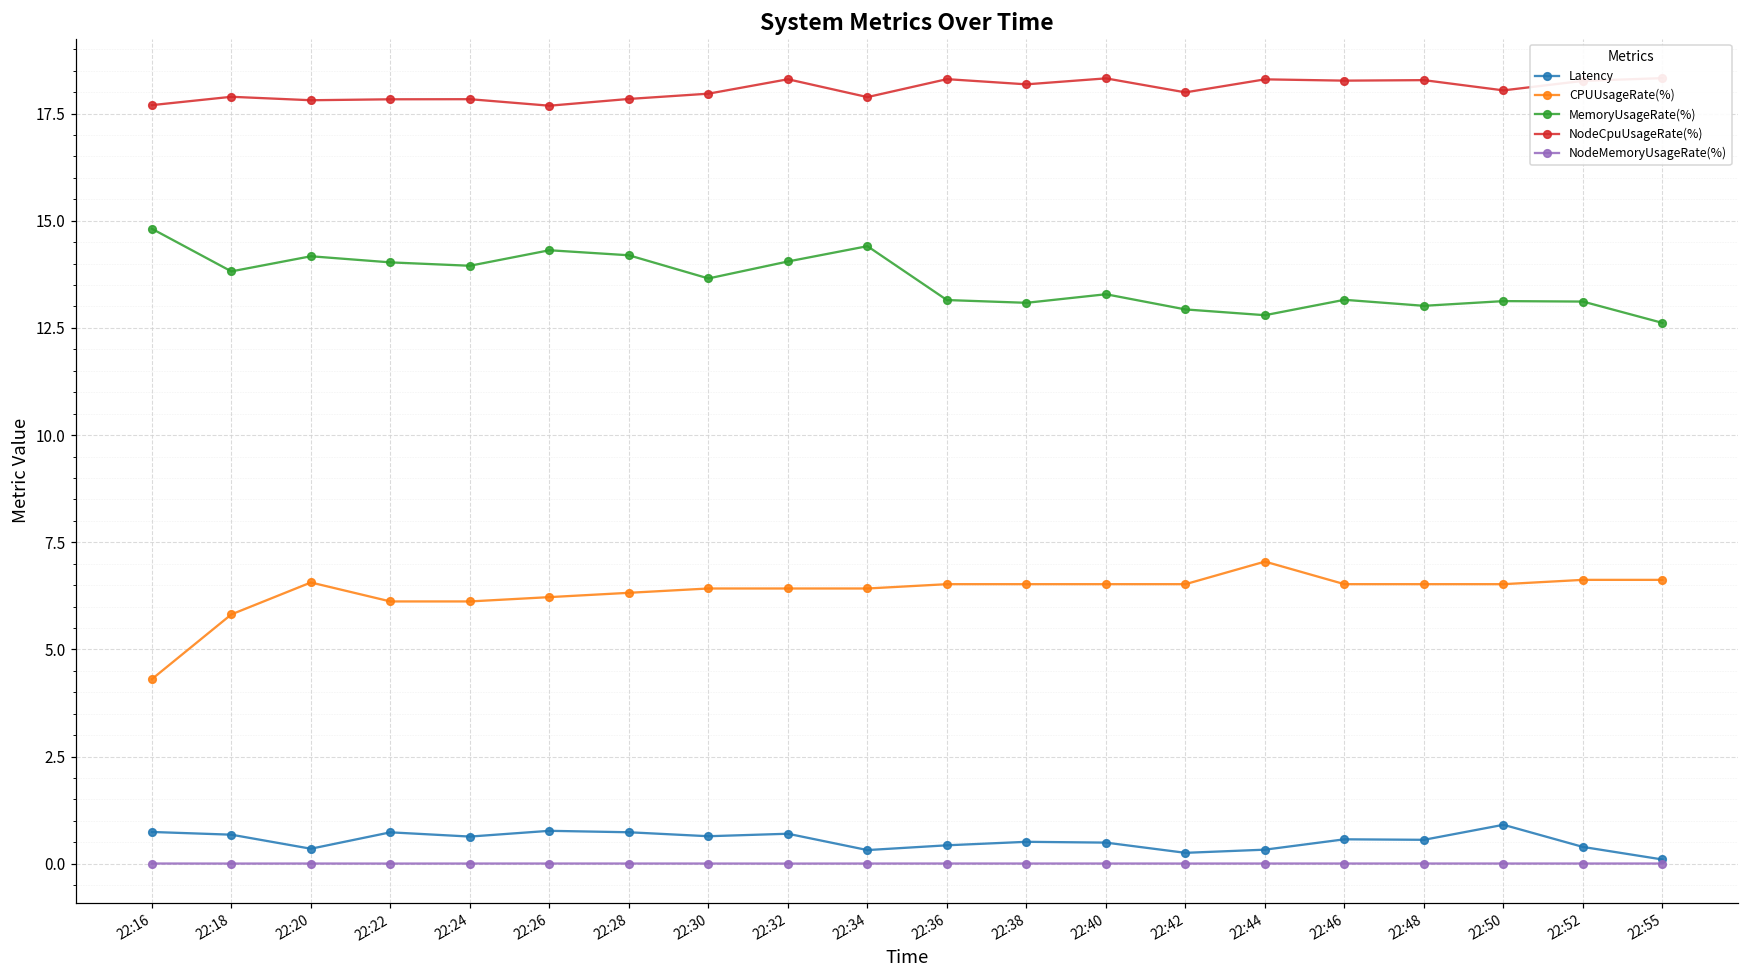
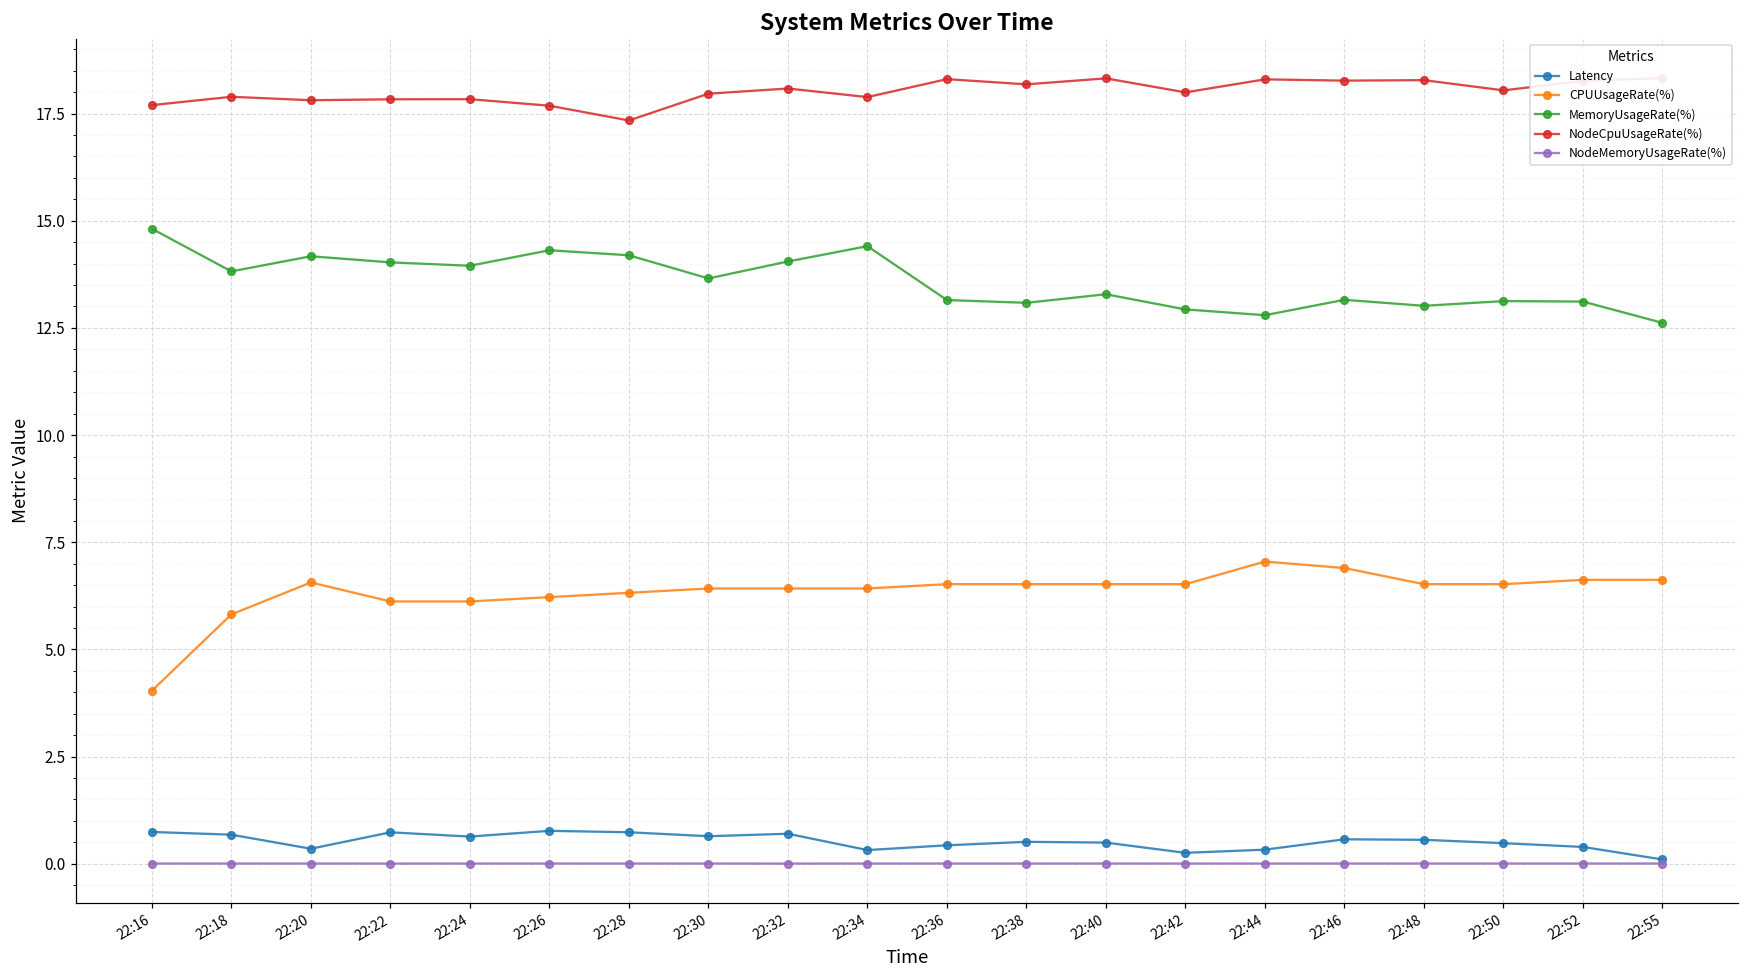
CPUUsageRate(%), 22:16: 4.3 -> 4.0
NodeCpuUsageRate(%), 22:28: 17.8 -> 17.3
NodeCpuUsageRate(%), 22:32: 18.3 -> 18.1
CPUUsageRate(%), 22:46: 6.5 -> 6.9
Latency, 22:50: 0.9 -> 0.5
